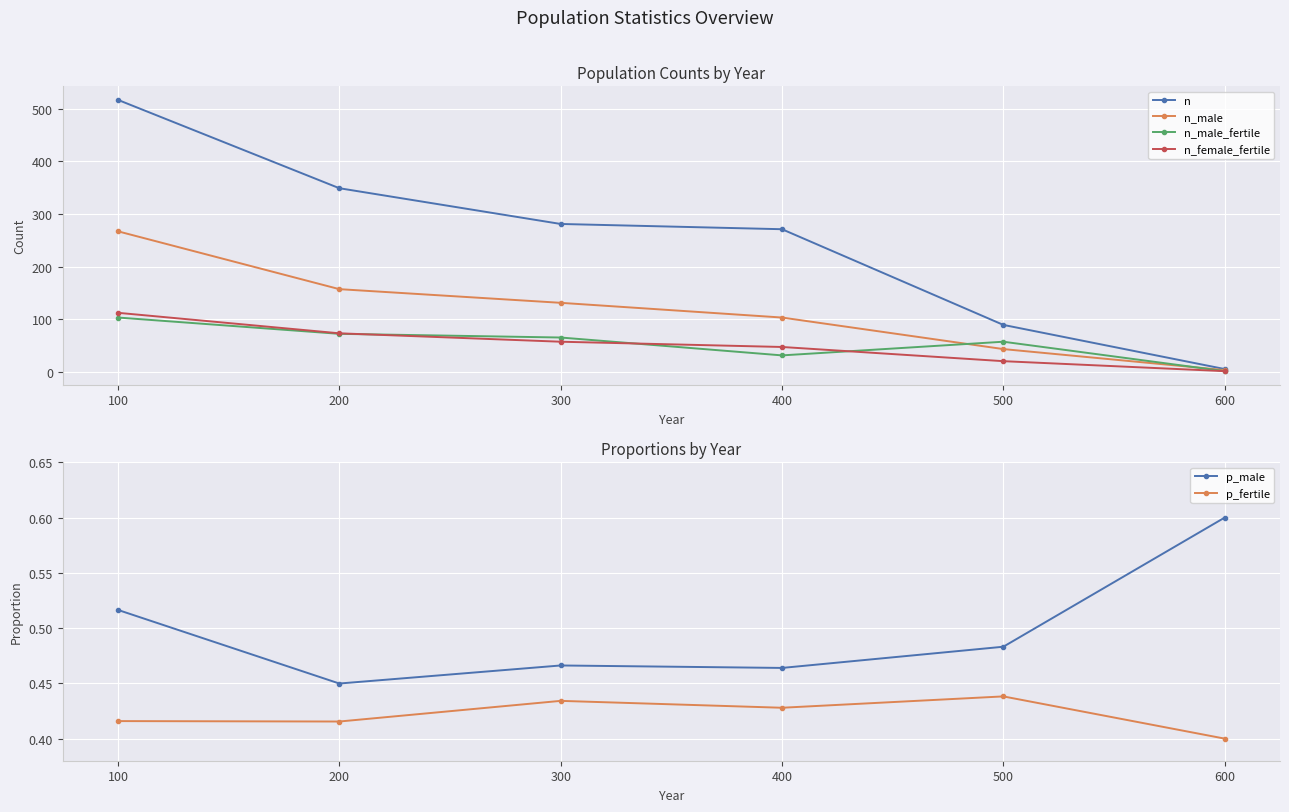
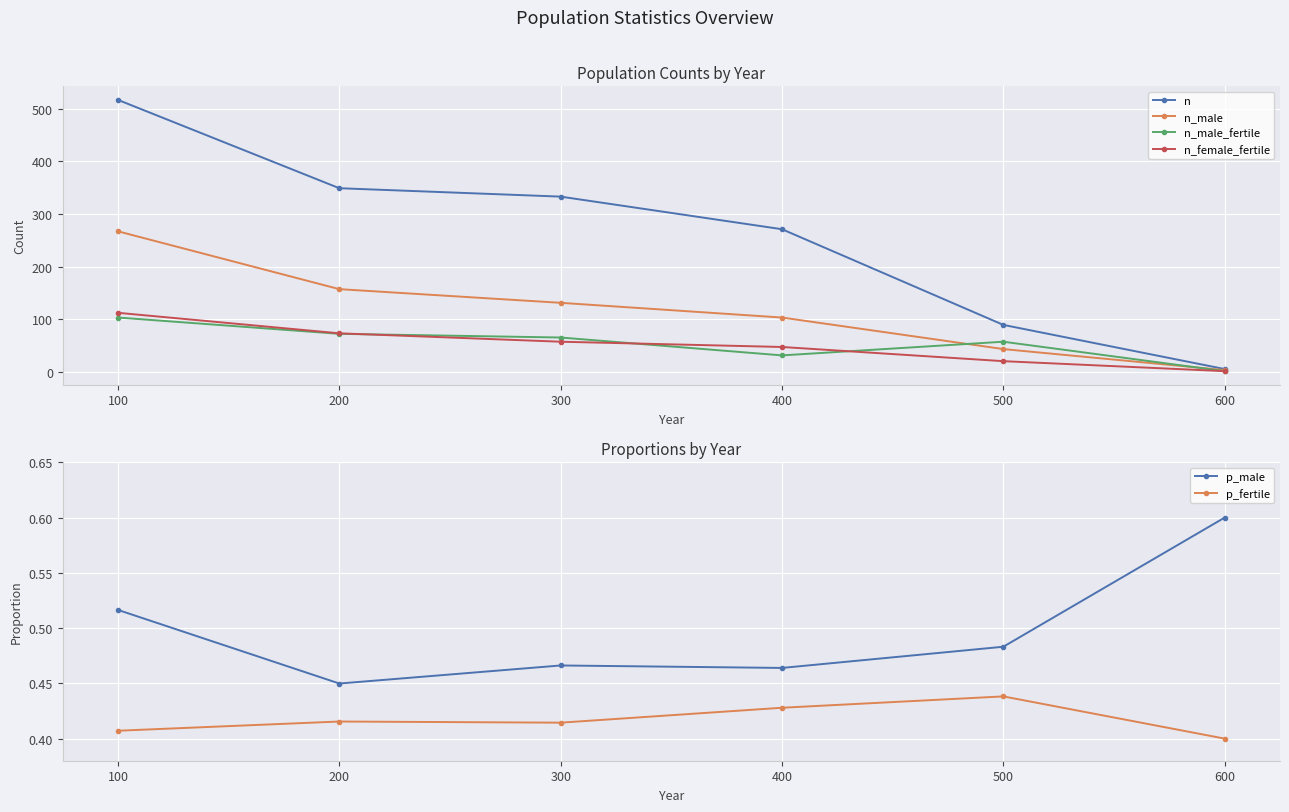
Population Counts by Year, n, 300: 280 -> 330
Proportions by Year, p_fertile, 100: 0.416 -> 0.407
Proportions by Year, p_fertile, 300: 0.434 -> 0.414
